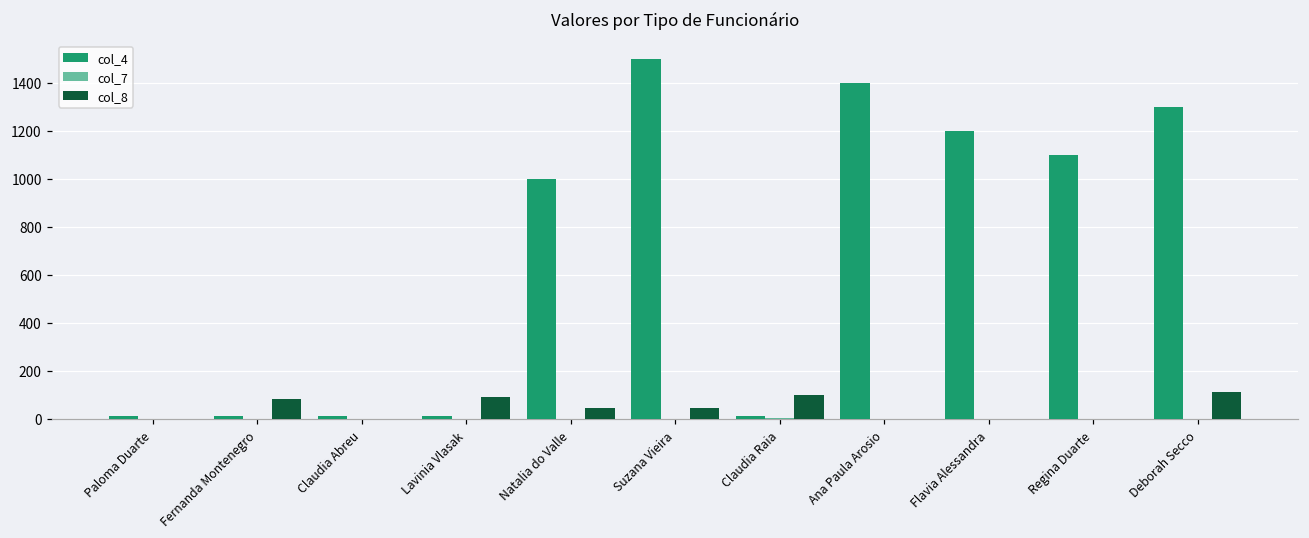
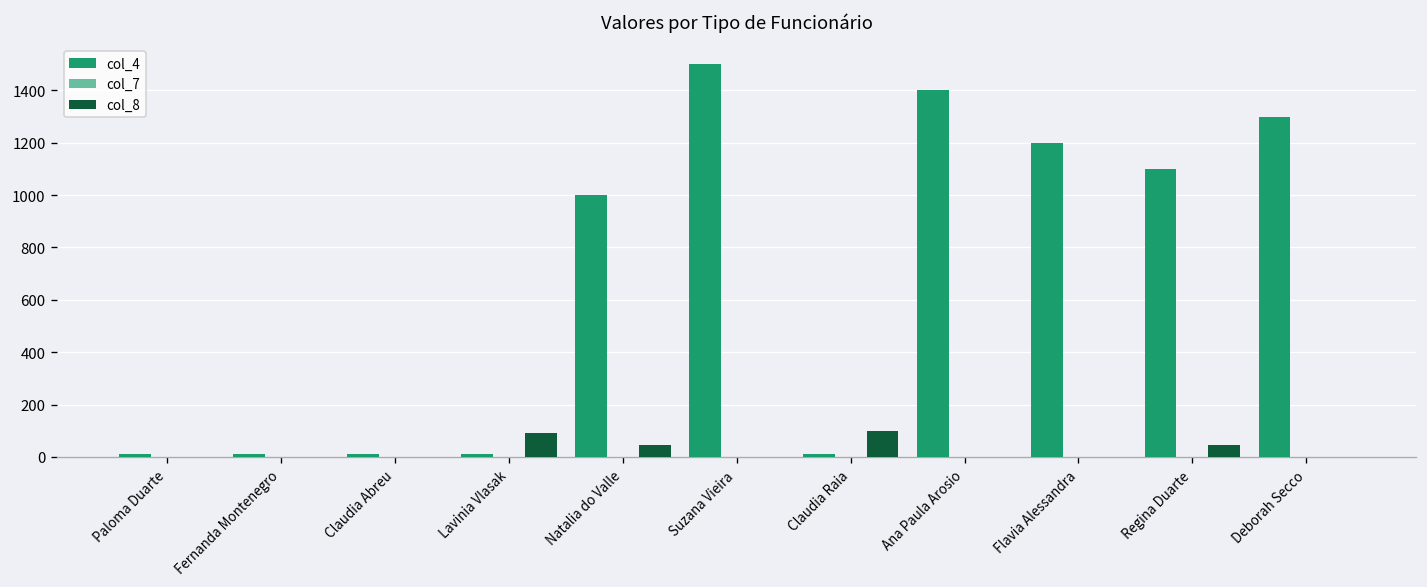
col_8, Fernanda Montenegro: 80 -> 0
col_8, Suzana Vieira: 40 -> 0
col_8, Regina Duarte: 0 -> 50
col_8, Deborah Secco: 110 -> 0
